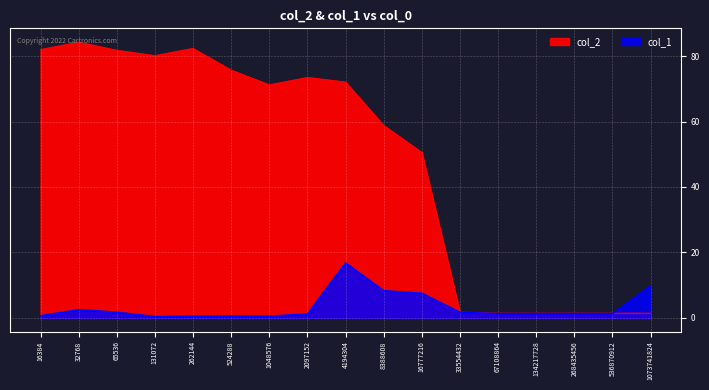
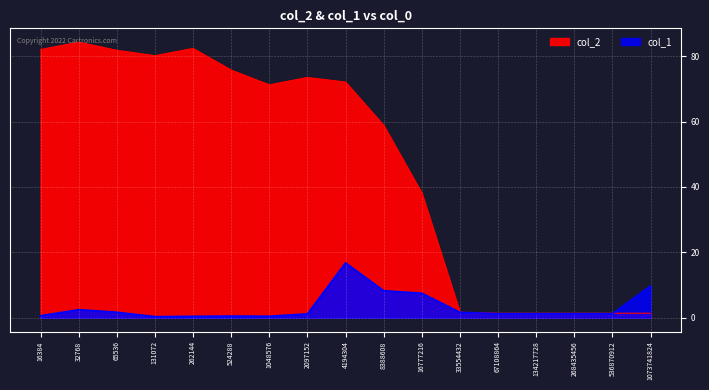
col_2, 16777216: 51 -> 38
